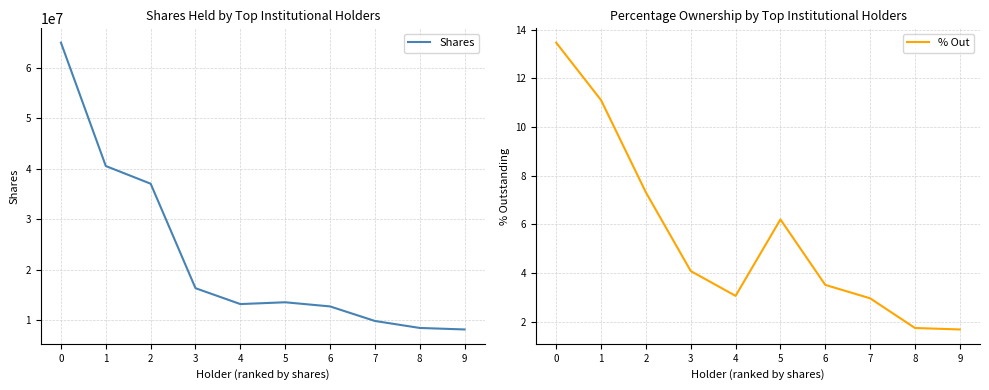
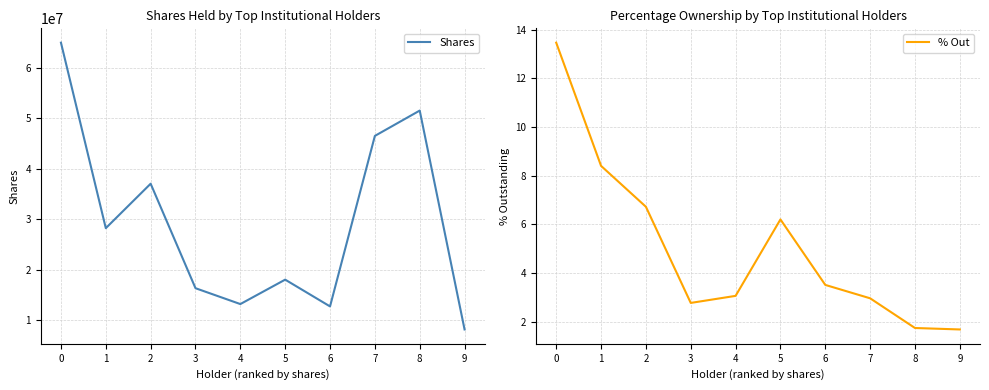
Shares Held by Top Institutional Holders, 1: 41000000 -> 28000000
Shares Held by Top Institutional Holders, 5: 14000000 -> 18000000
Shares Held by Top Institutional Holders, 7: 10000000 -> 47000000
Shares Held by Top Institutional Holders, 8: 8000000 -> 52000000
Percentage Ownership by Top Institutional Holders, 1: 11.1 -> 8.4
Percentage Ownership by Top Institutional Holders, 2: 7.3 -> 6.7
Percentage Ownership by Top Institutional Holders, 3: 4.1 -> 2.8
